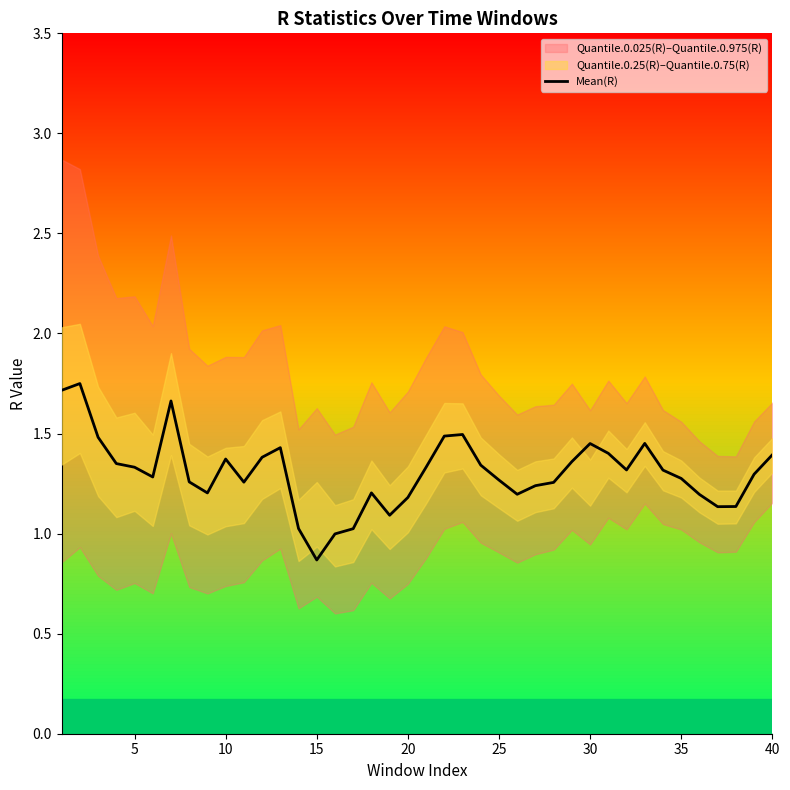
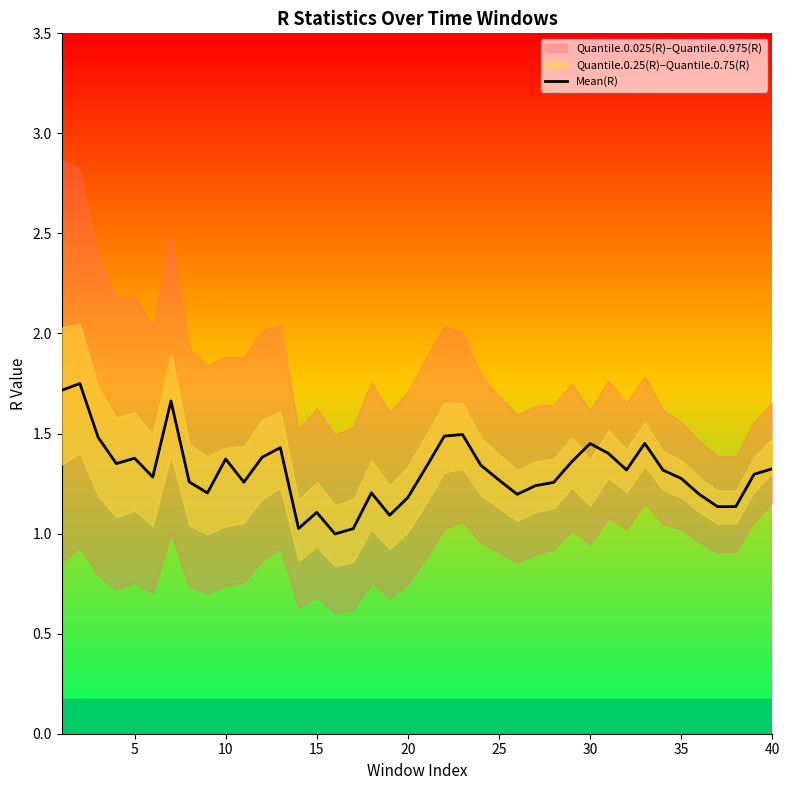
Mean(R), 5: 1.33 -> 1.38
Mean(R), 15: 0.87 -> 1.11
Mean(R), 40: 1.39 -> 1.32
